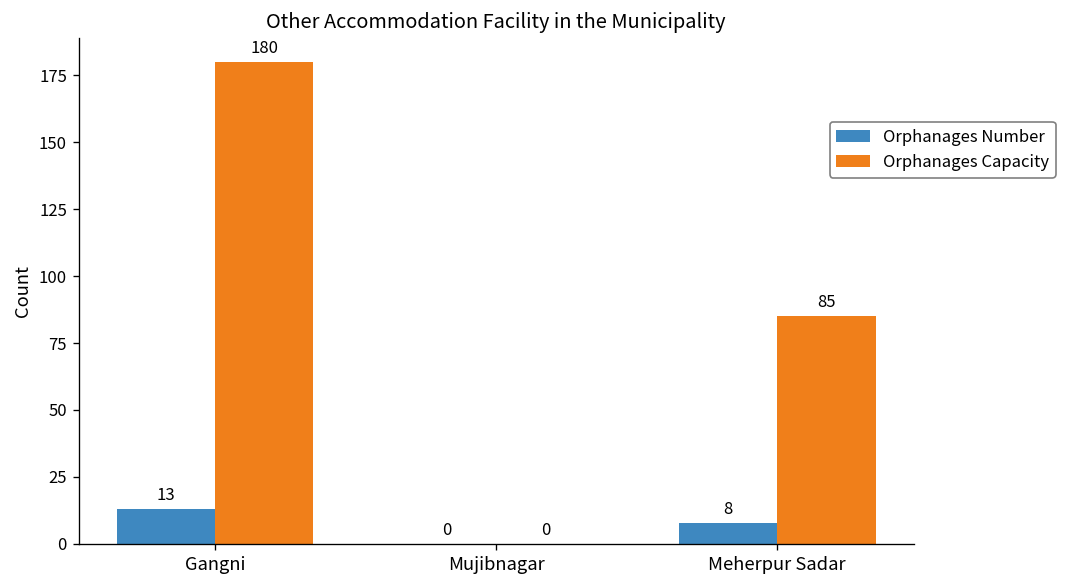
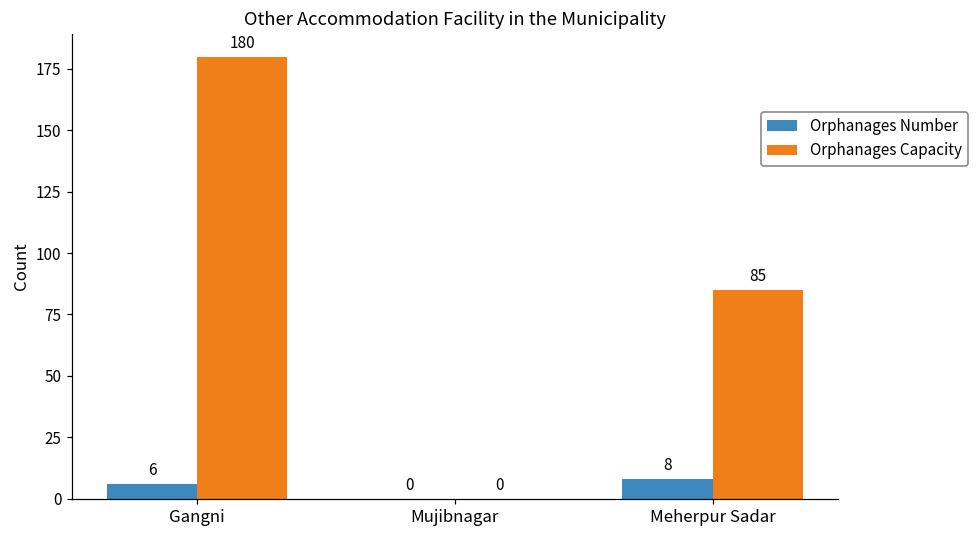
Orphanages Number, Gangni: 13 -> 6
